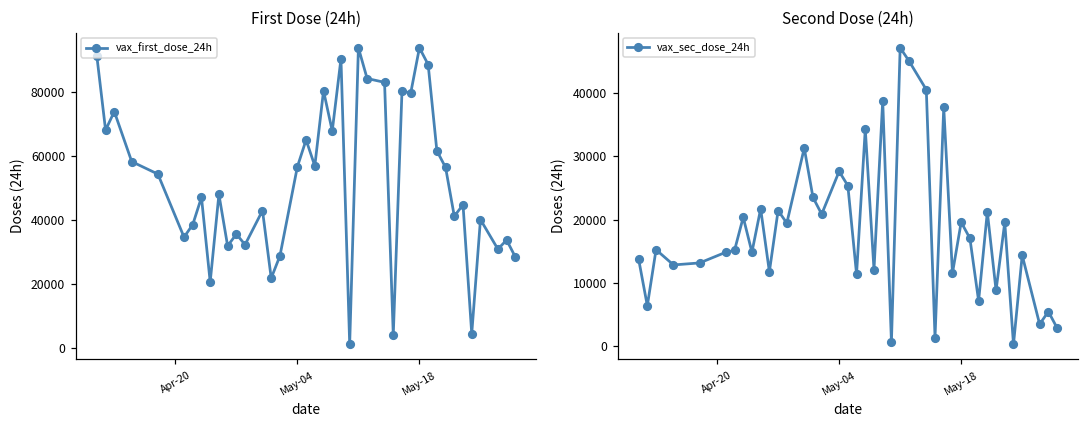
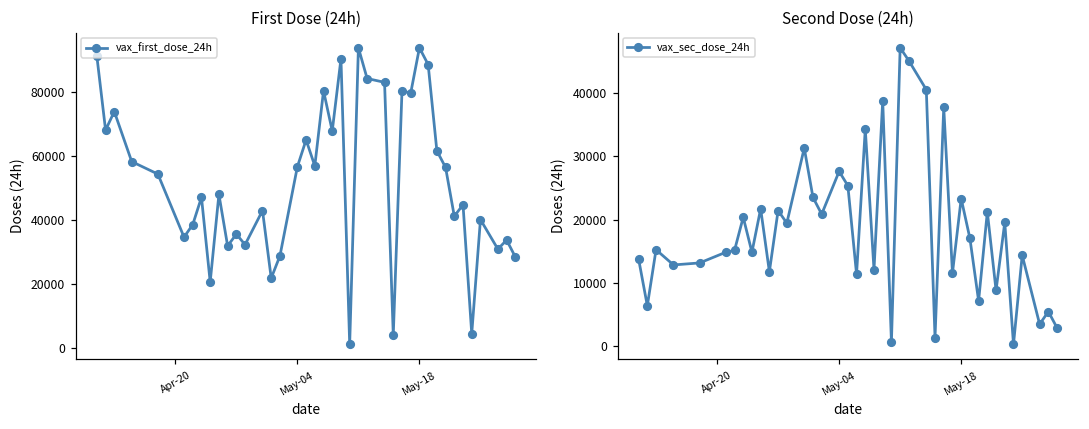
Second Dose (24h), May-18: 20000 -> 23000
